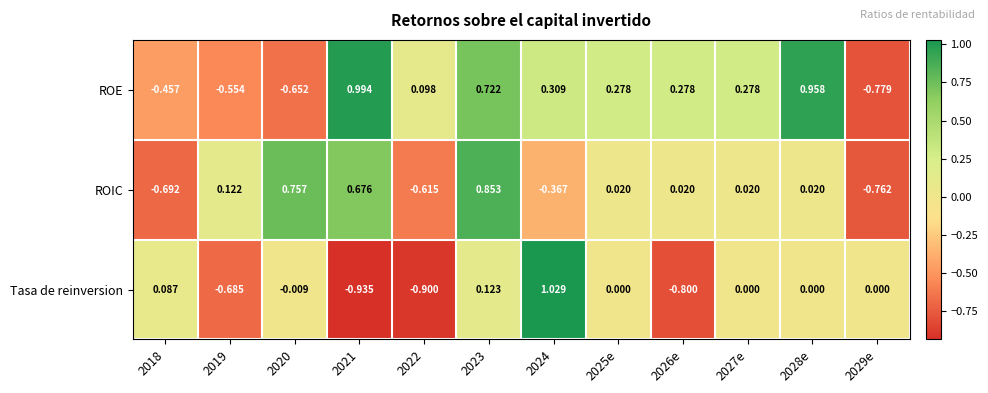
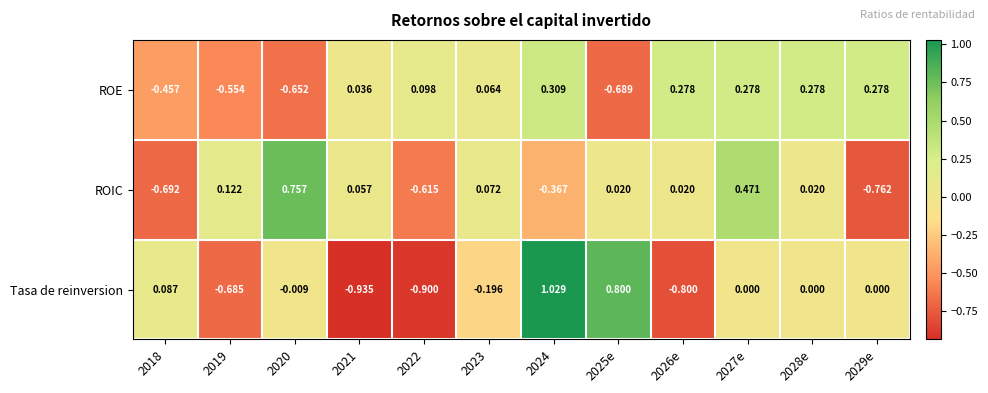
ROE, 2021: 0.994 -> 0.036
ROE, 2023: 0.722 -> 0.064
ROE, 2025e: 0.278 -> -0.689
ROE, 2028e: 0.958 -> 0.278
ROE, 2029e: -0.779 -> 0.278
ROIC, 2021: 0.676 -> 0.057
ROIC, 2023: 0.853 -> 0.072
ROIC, 2027e: 0.020 -> 0.471
Tasa de reinversion, 2023: 0.123 -> -0.196
Tasa de reinversion, 2025e: 0.000 -> 0.800
